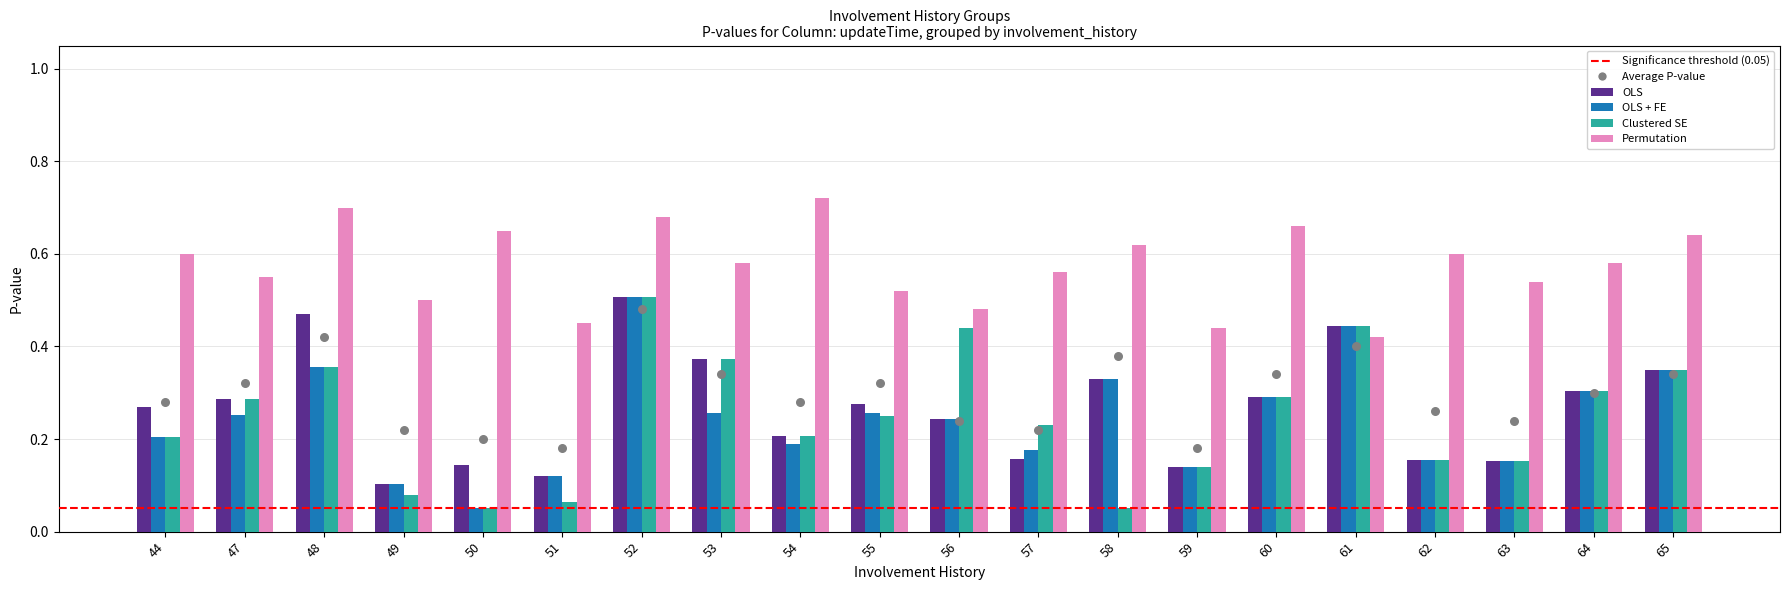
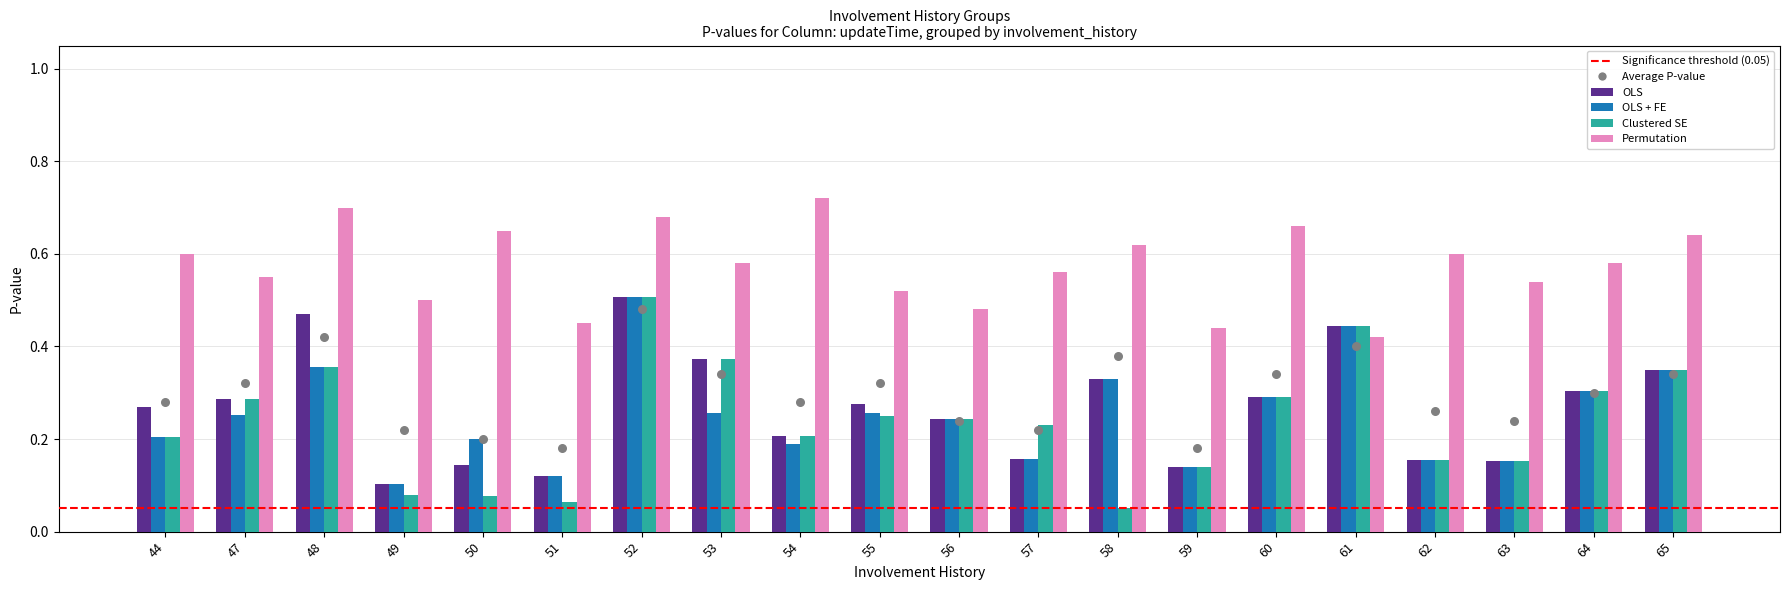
OLS + FE, 50: 0.05 -> 0.20
Clustered SE, 50: 0.05 -> 0.08
Clustered SE, 56: 0.44 -> 0.24
OLS + FE, 57: 0.18 -> 0.16
